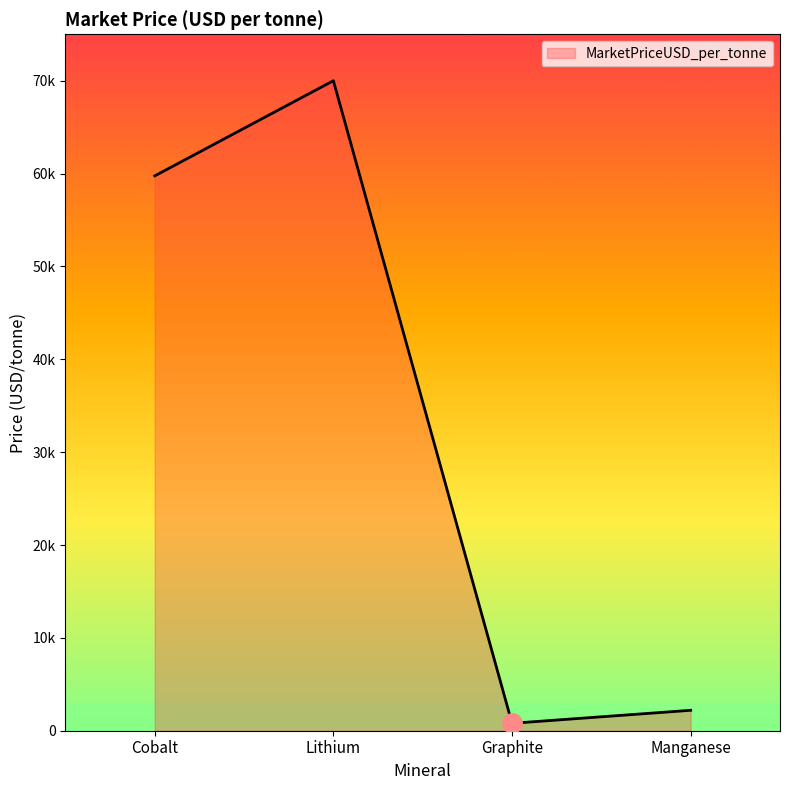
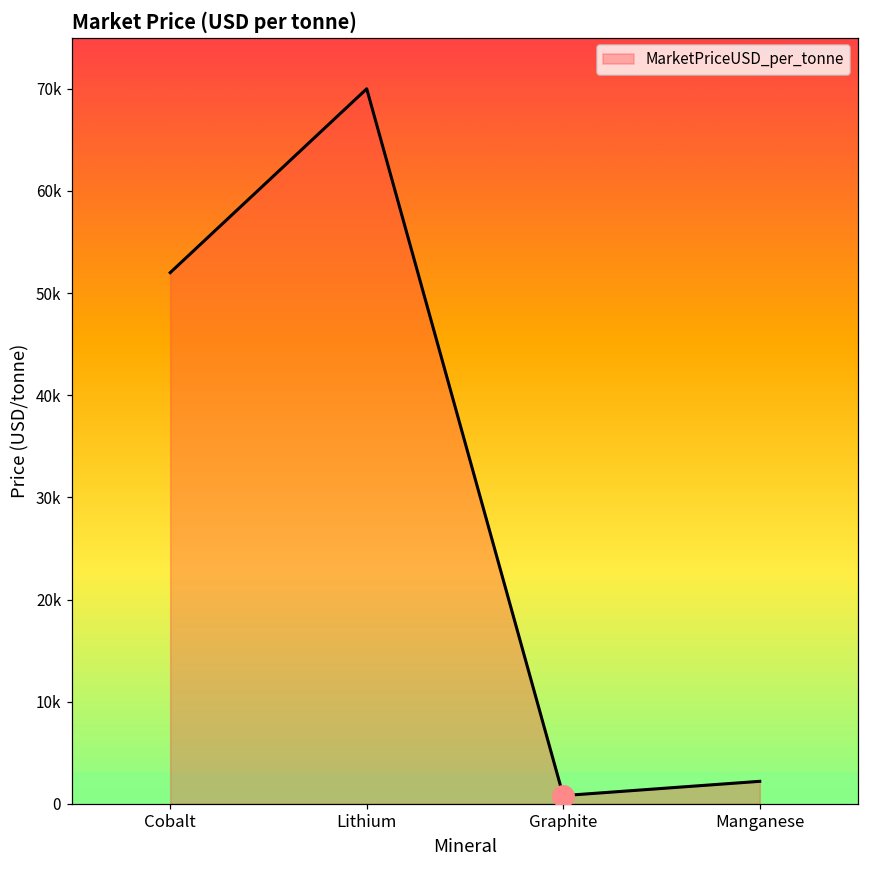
MarketPriceUSD_per_tonne, Cobalt: 60000 -> 52000
